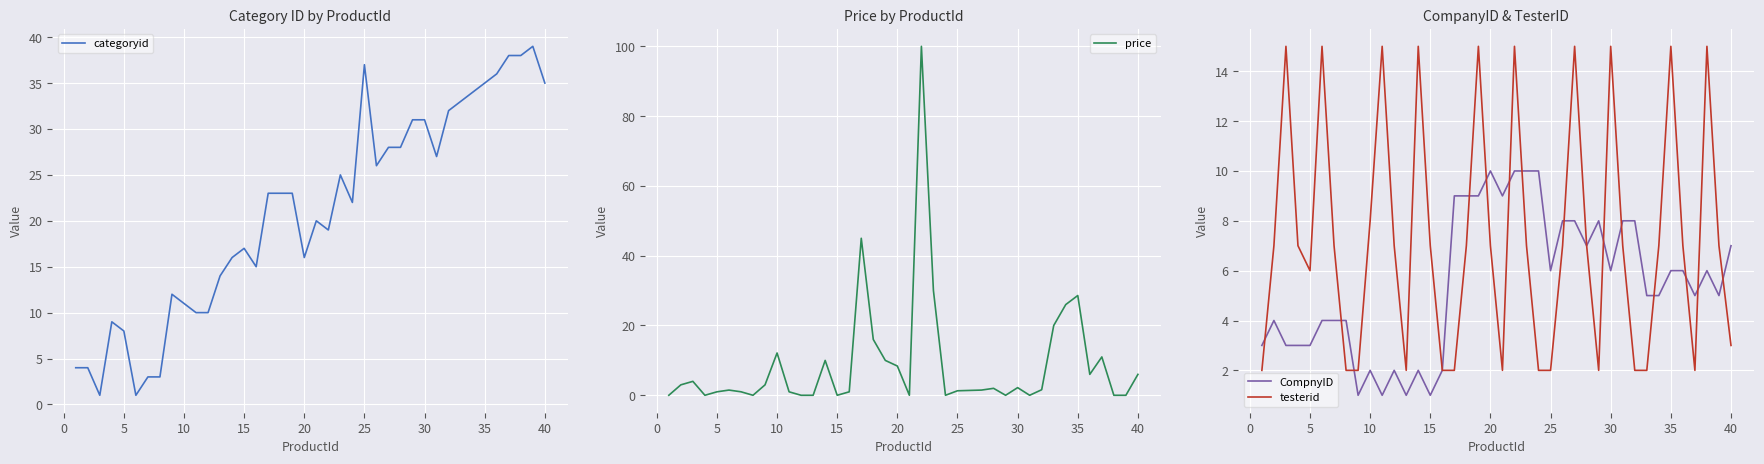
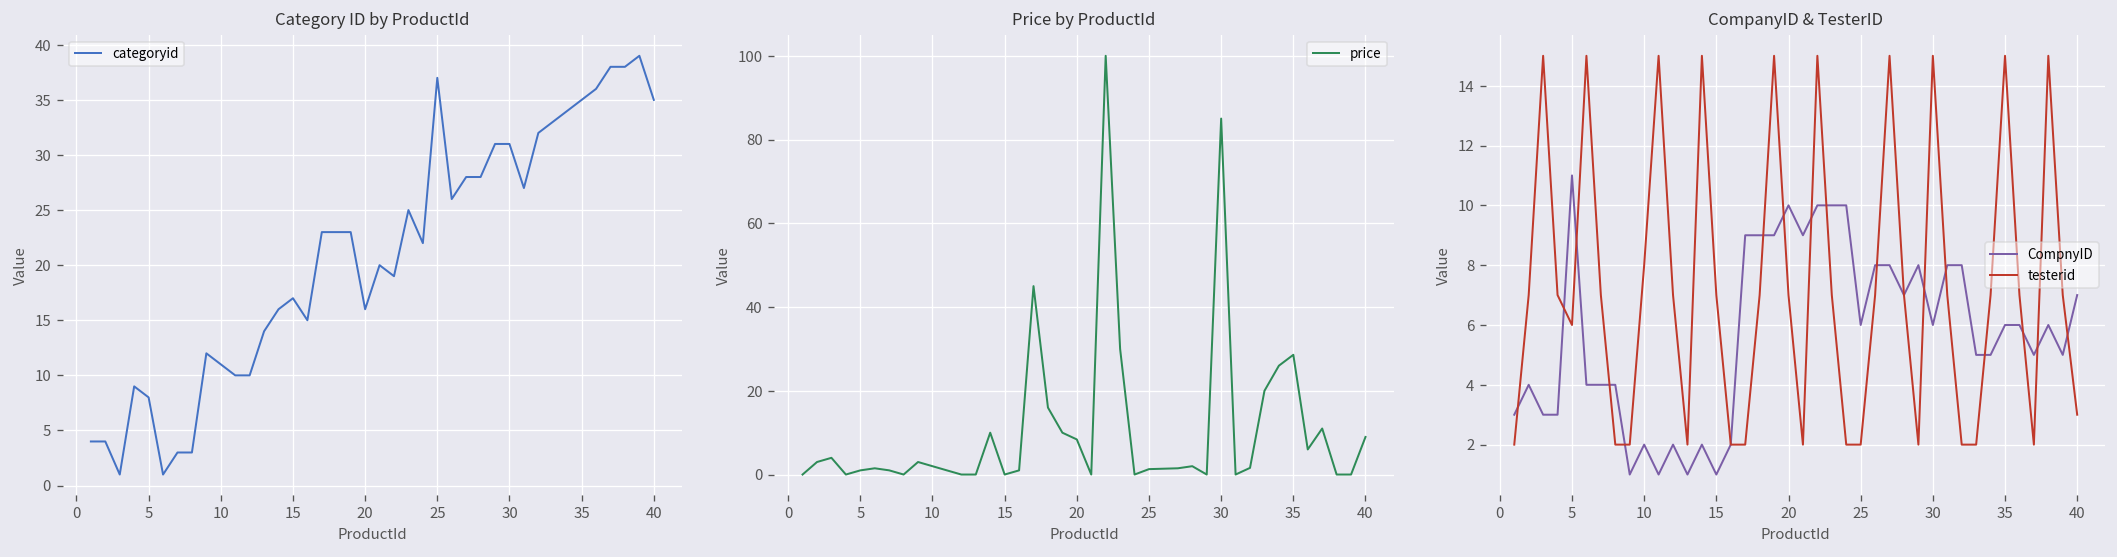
Price by ProductId, 10: 12 -> 2
Price by ProductId, 30: 2 -> 85
Price by ProductId, 40: 6 -> 9
CompanyID & TesterID, CompnyID, 5: 3 -> 11
